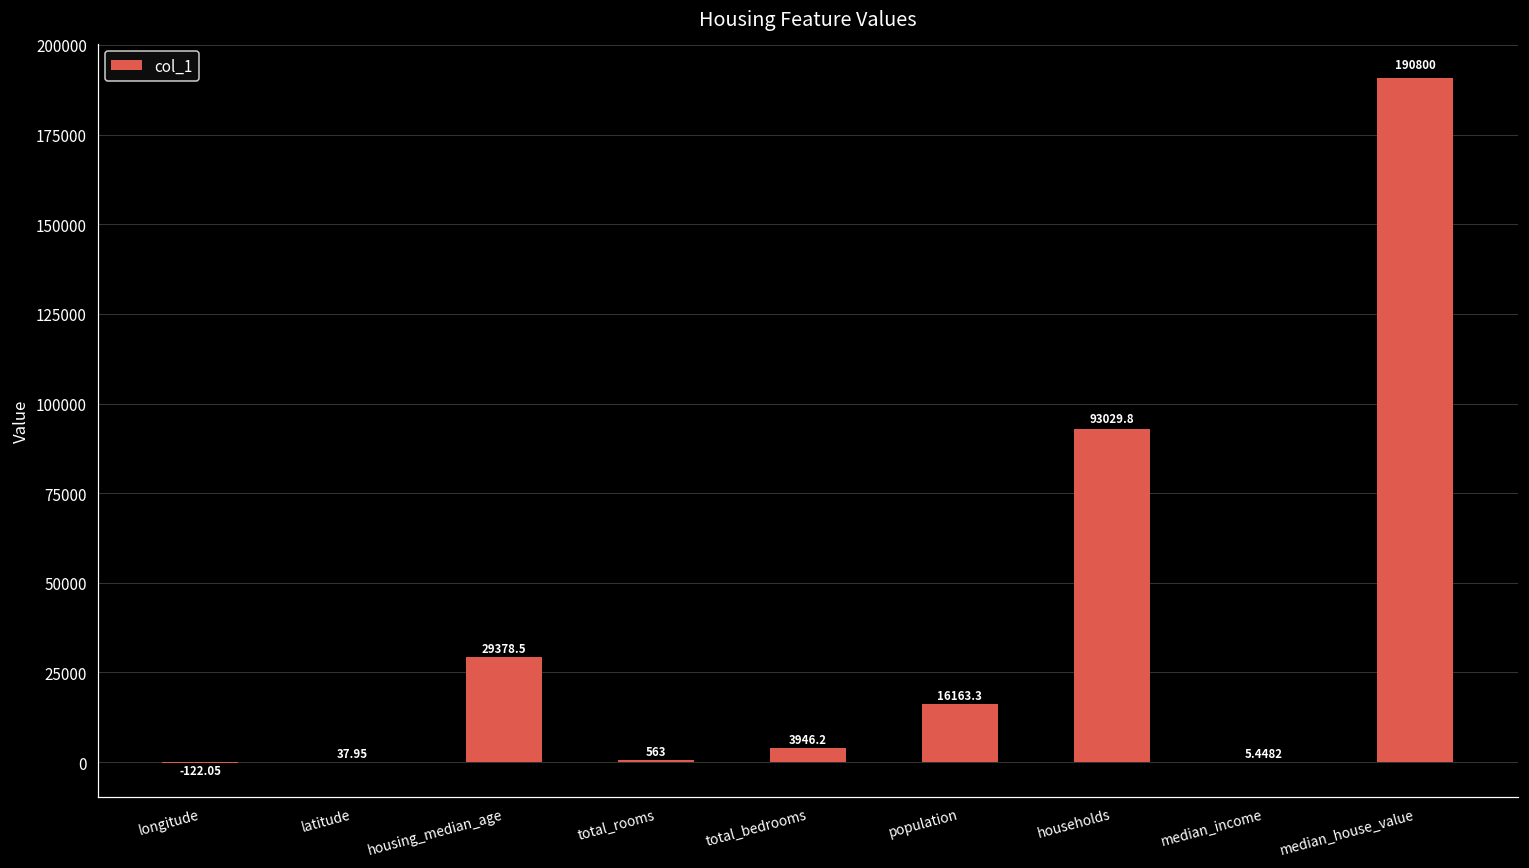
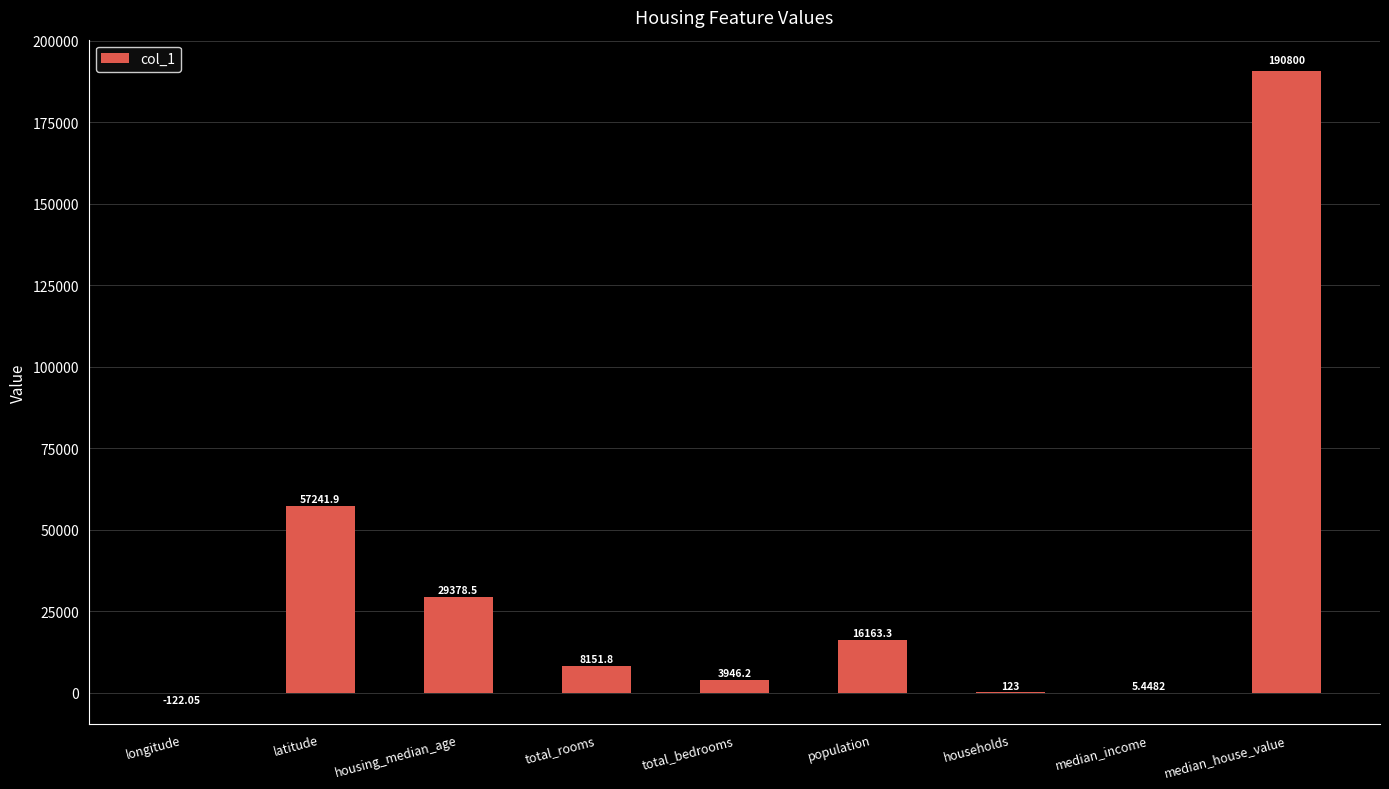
latitude: 37.95 -> 57241.9
total_rooms: 563 -> 8151.8
households: 93029.8 -> 123
